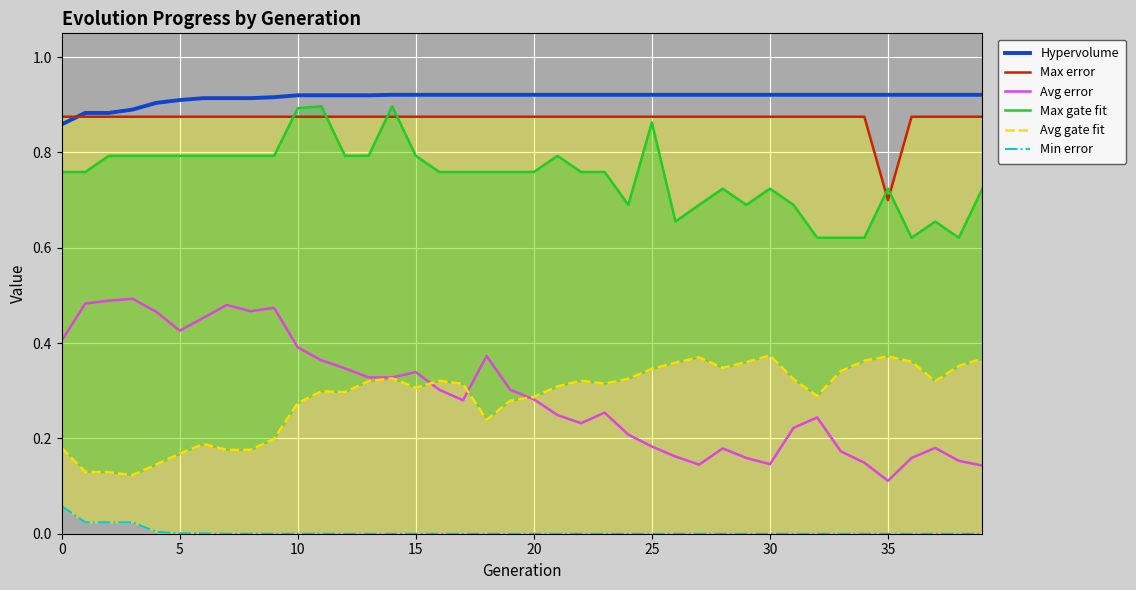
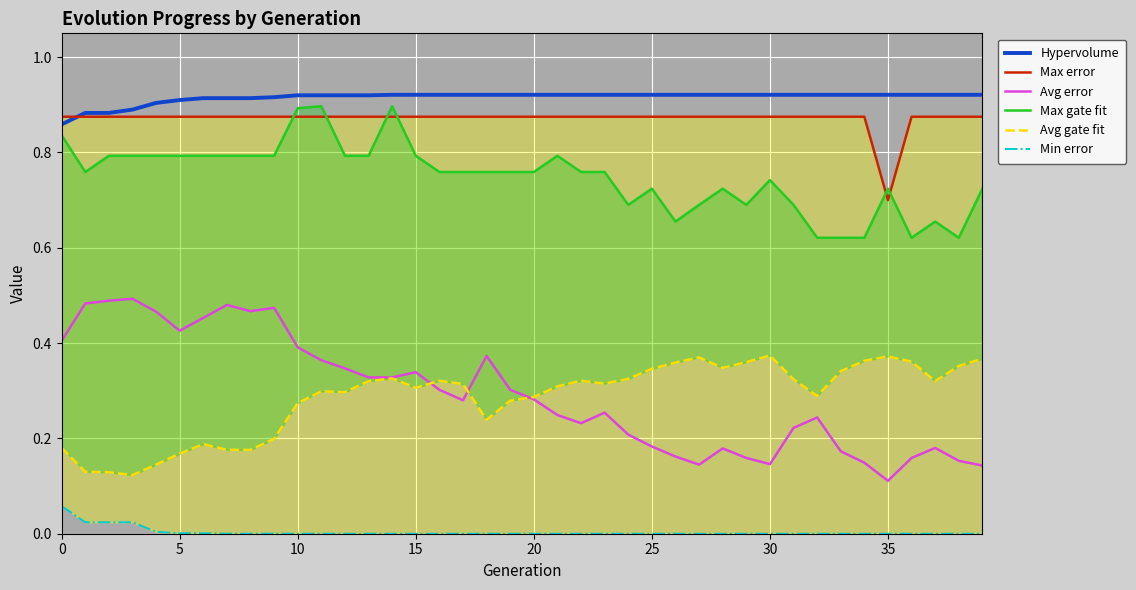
Max gate fit, 0: 0.76 -> 0.84
Max gate fit, 25: 0.86 -> 0.72
Max gate fit, 30: 0.72 -> 0.74
